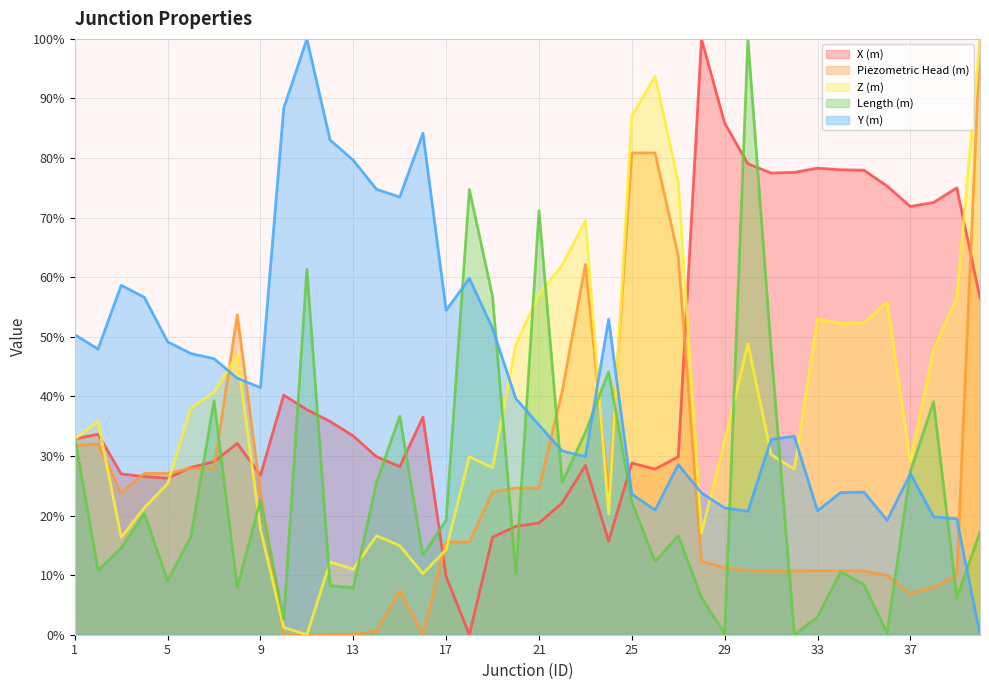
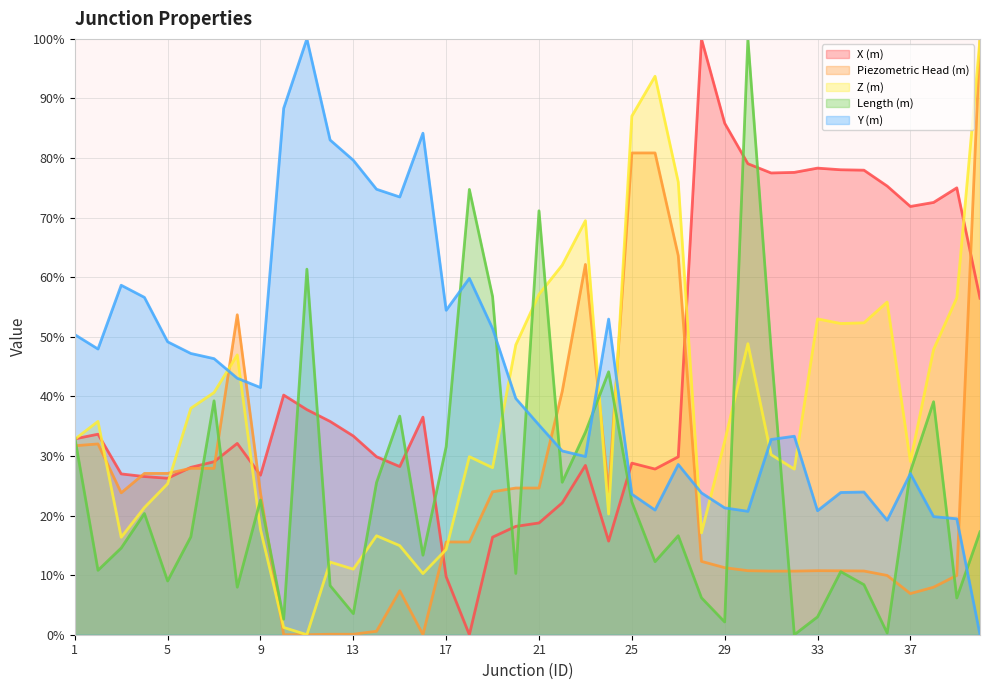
Length (m), 13: 8% -> 4%
Length (m), 17: 19% -> 32%
Length (m), 29: 0% -> 2%
